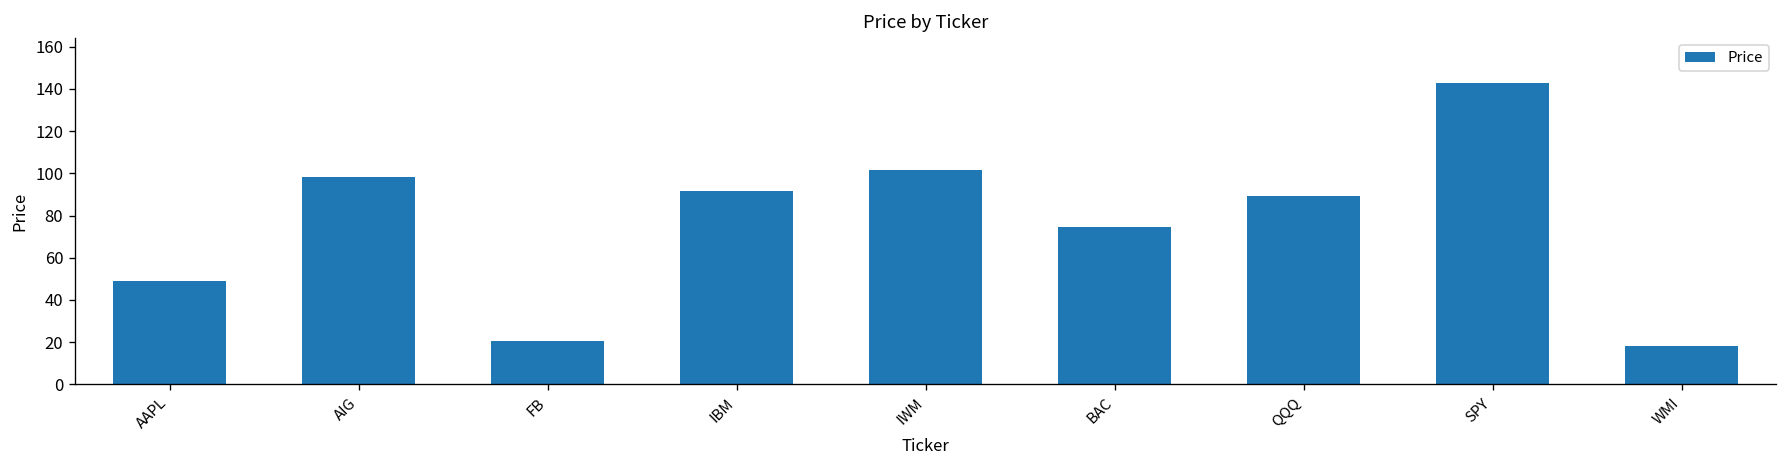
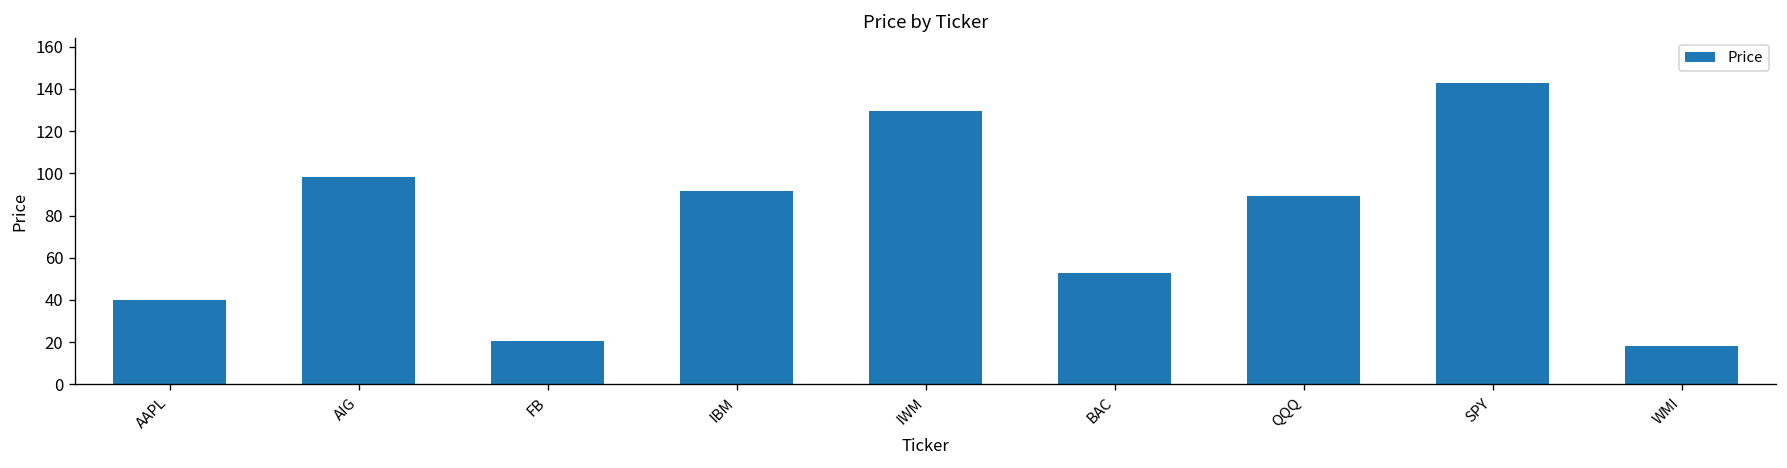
AAPL: 49 -> 40
IWM: 101 -> 129
BAC: 75 -> 53
